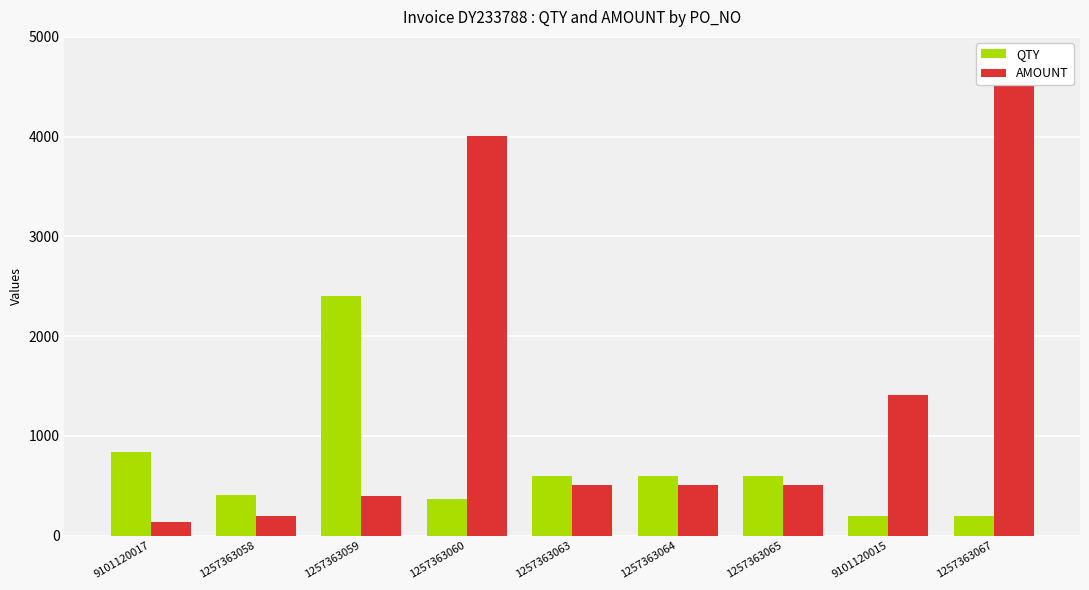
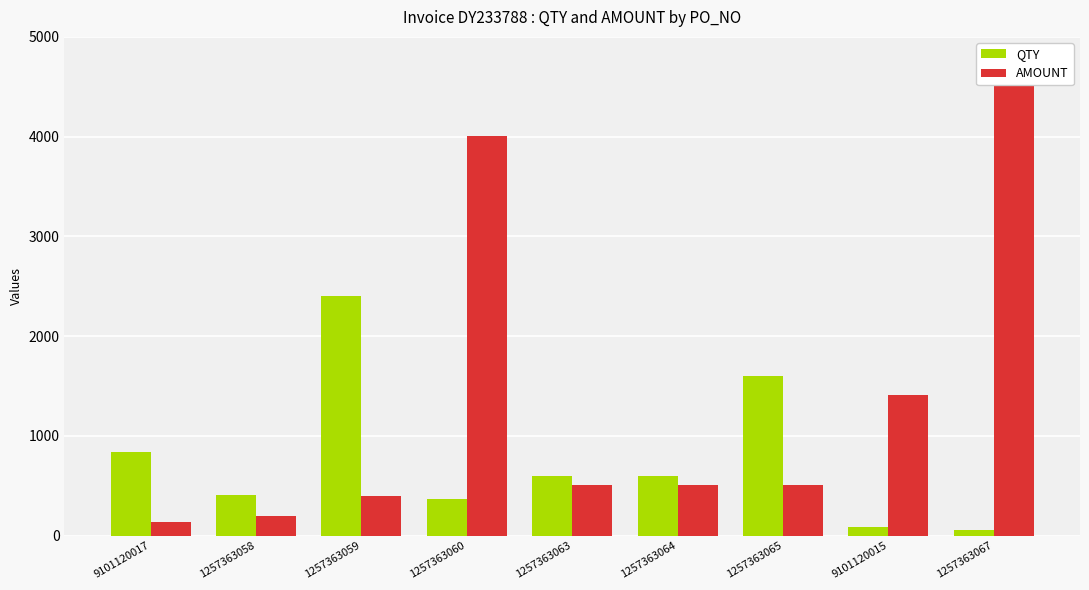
QTY, 1257363065: 600 -> 1600
QTY, 9101120015: 200 -> 100
QTY, 1257363067: 200 -> 100
